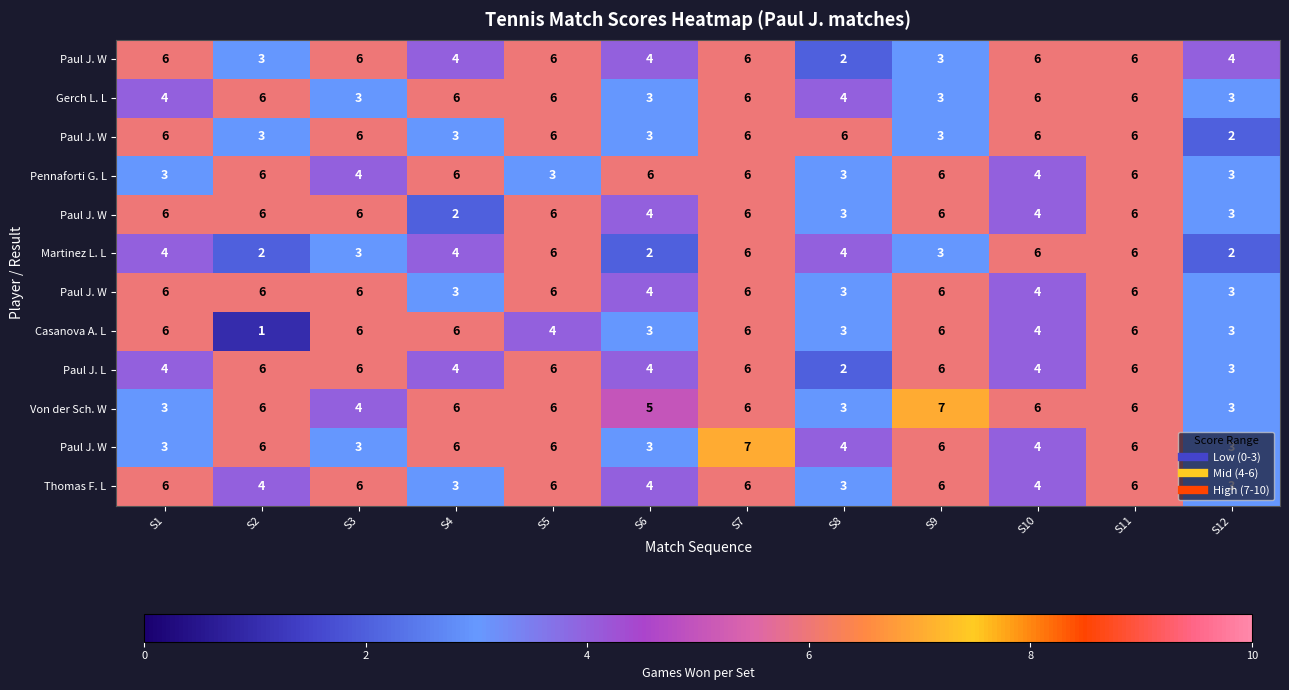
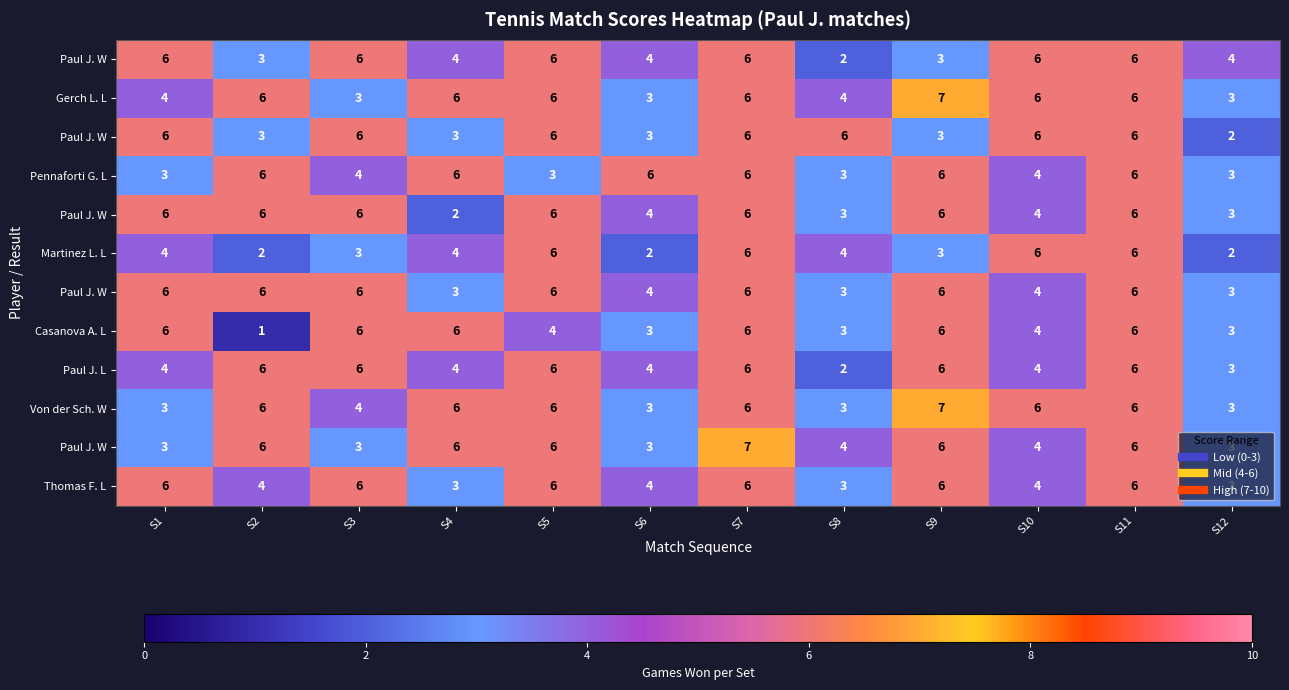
Gerch L. L, S9: 3 -> 7
Von der Sch. W, S6: 5 -> 3
